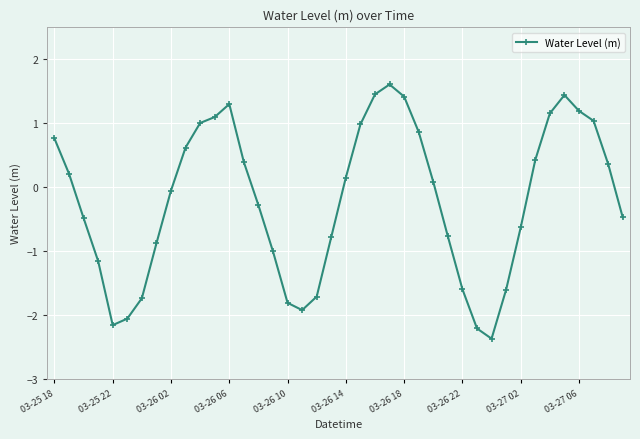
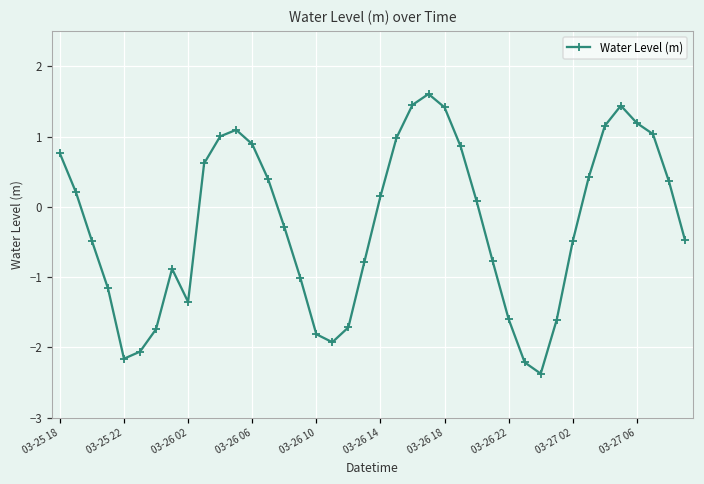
03-26 02: -0.1 -> -1.4
03-26 06: 1.3 -> 0.9
03-27 02: -0.6 -> -0.5
